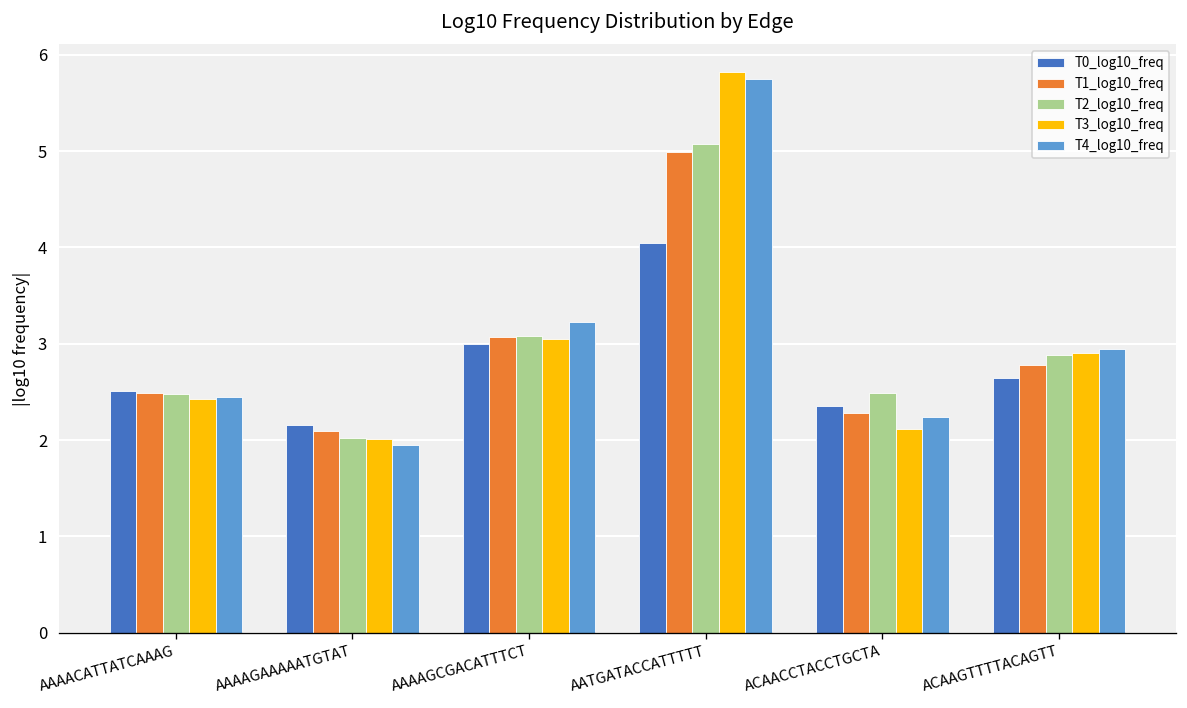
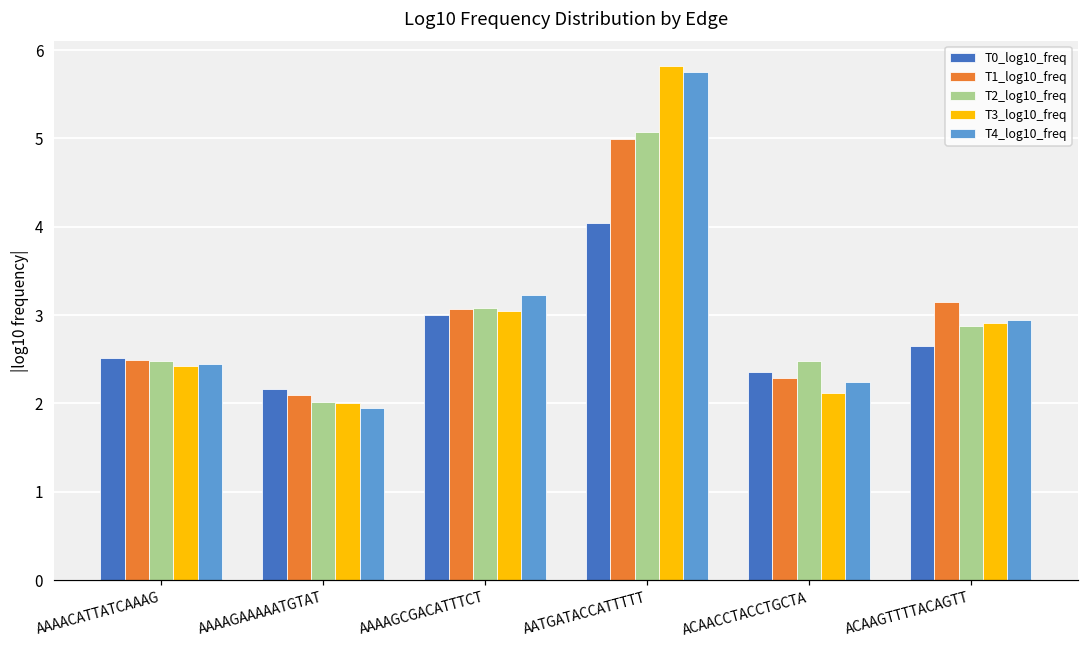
T1_log10_freq, ACAAGTTTTACAGTT: 2.8 -> 3.1
